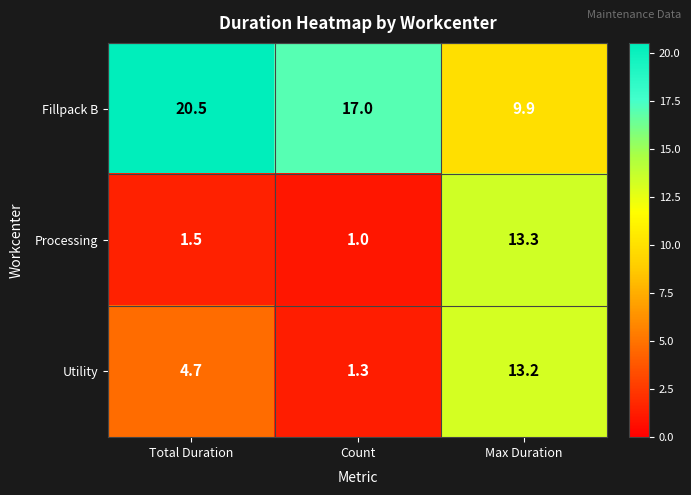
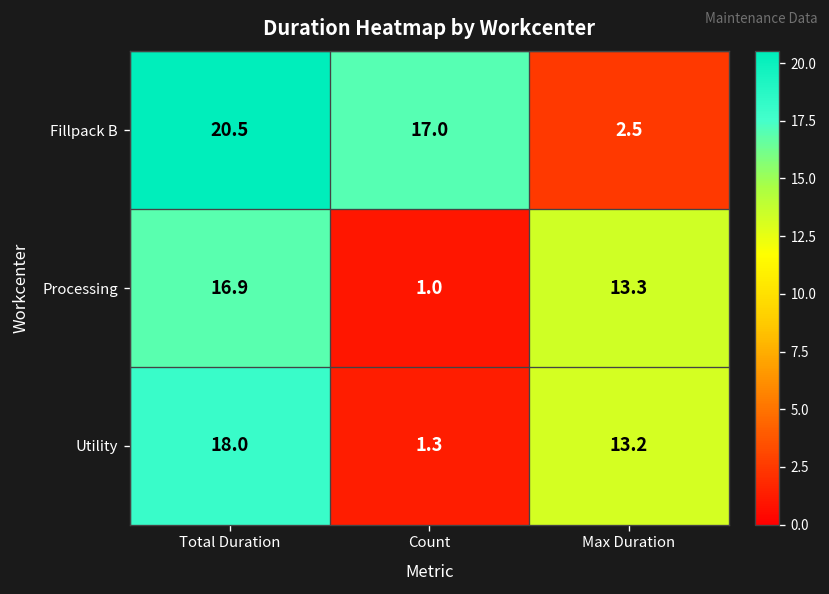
Fillpack B, Max Duration: 9.9 -> 2.5
Processing, Total Duration: 1.5 -> 16.9
Utility, Total Duration: 4.7 -> 18.0
